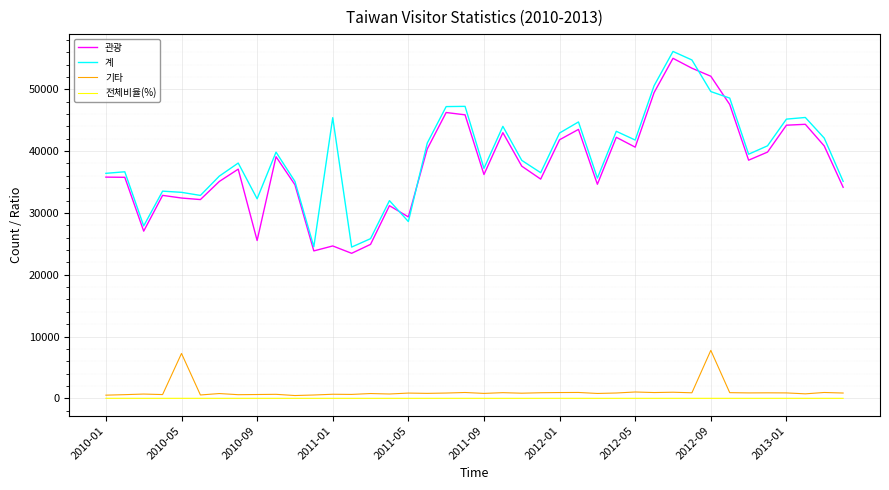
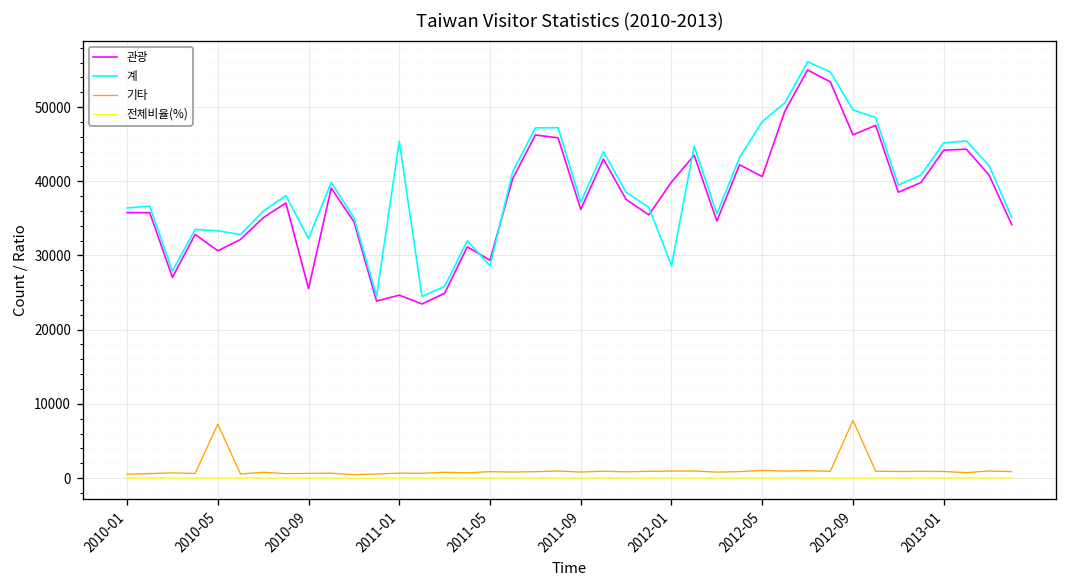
관광, 2010-05: 32000 -> 31000
관광, 2012-01: 42000 -> 40000
계, 2012-01: 43000 -> 29000
계, 2012-05: 42000 -> 48000
관광, 2012-09: 52000 -> 46000
